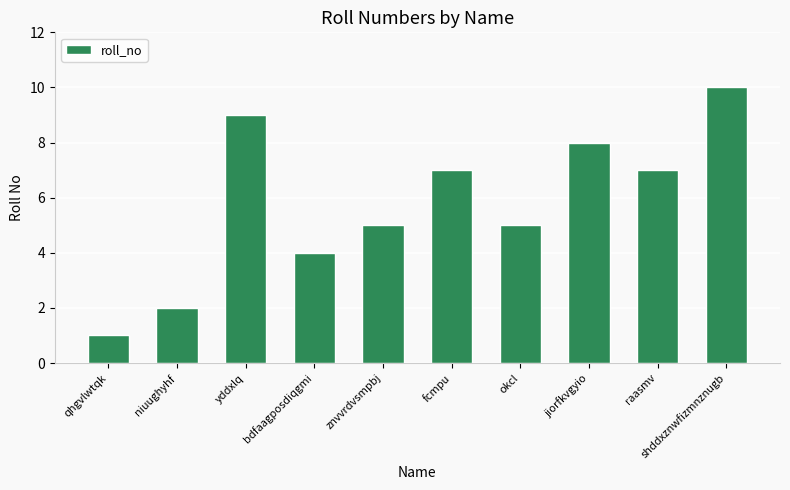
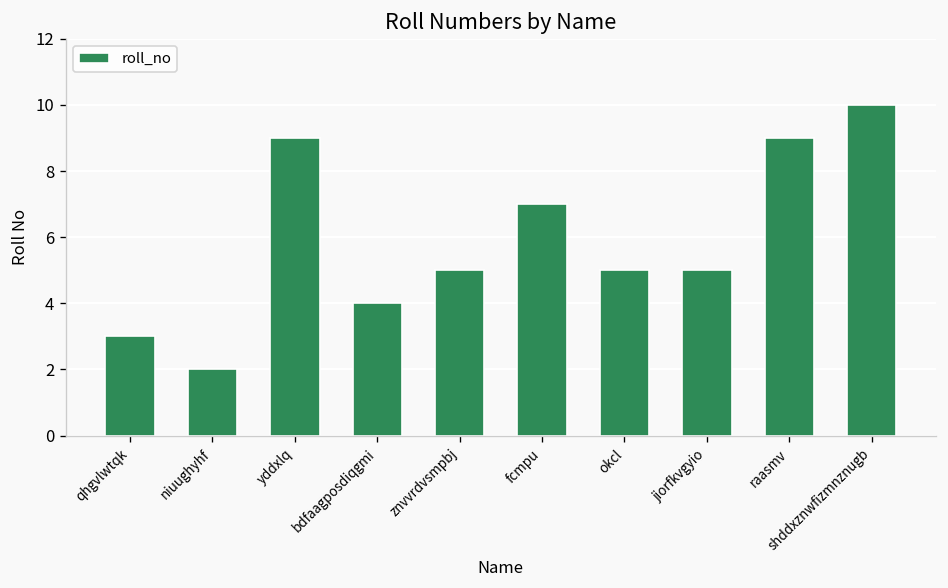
qhgvlwtqk: 1 -> 3
jiorfkvgyio: 8 -> 5
raasmv: 7 -> 9
